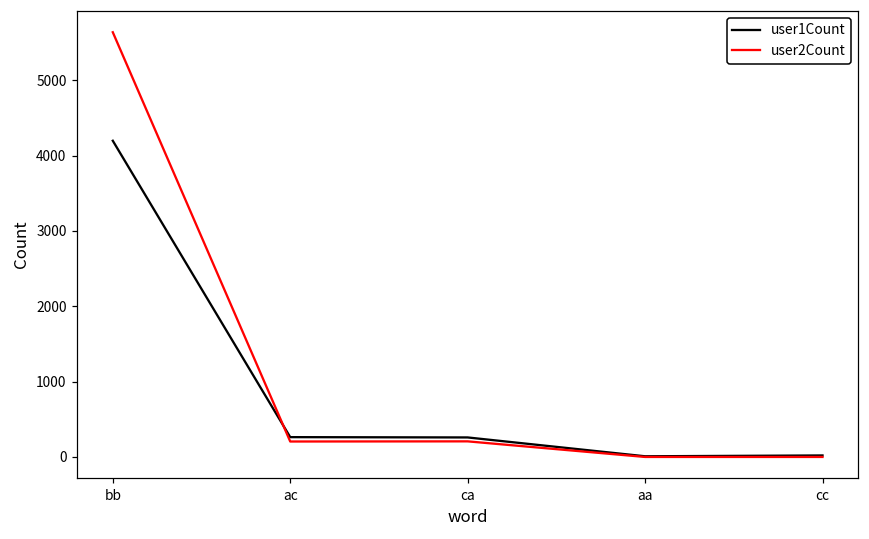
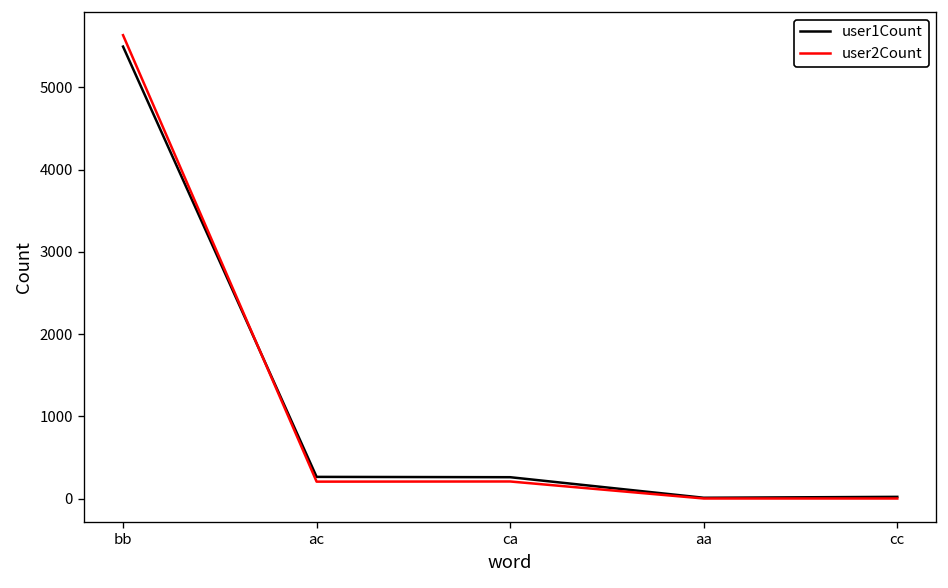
user1Count, bb: 4200 -> 5500
